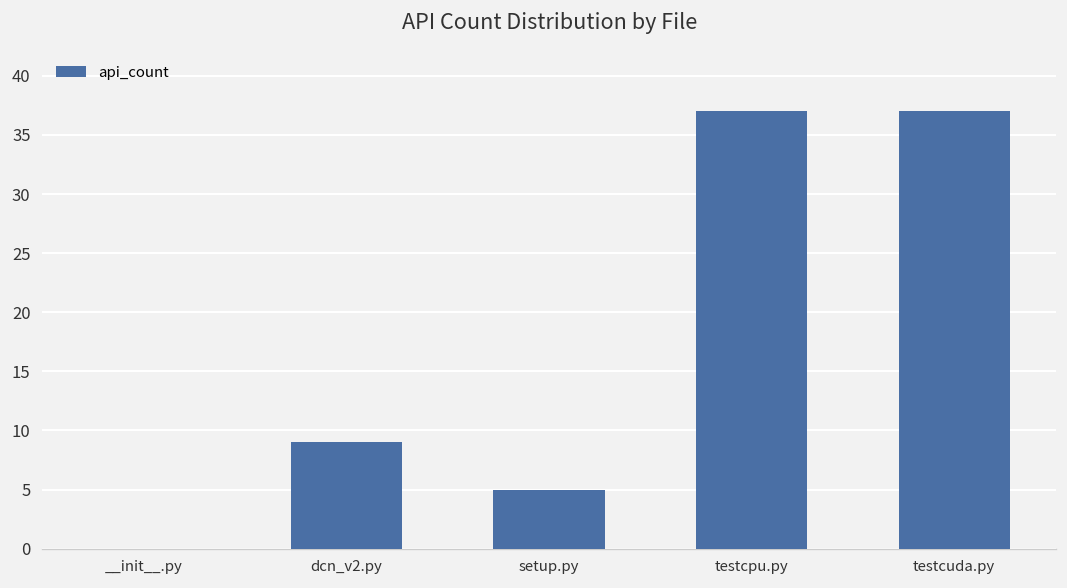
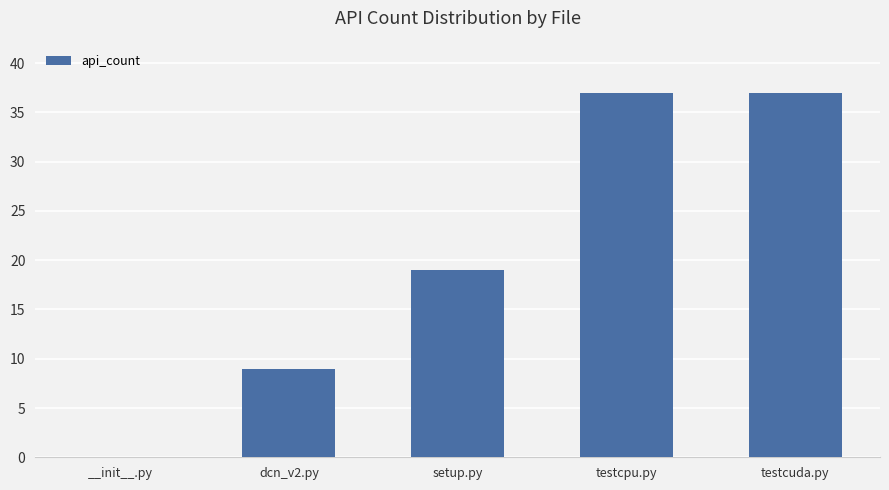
setup.py: 5 -> 19
